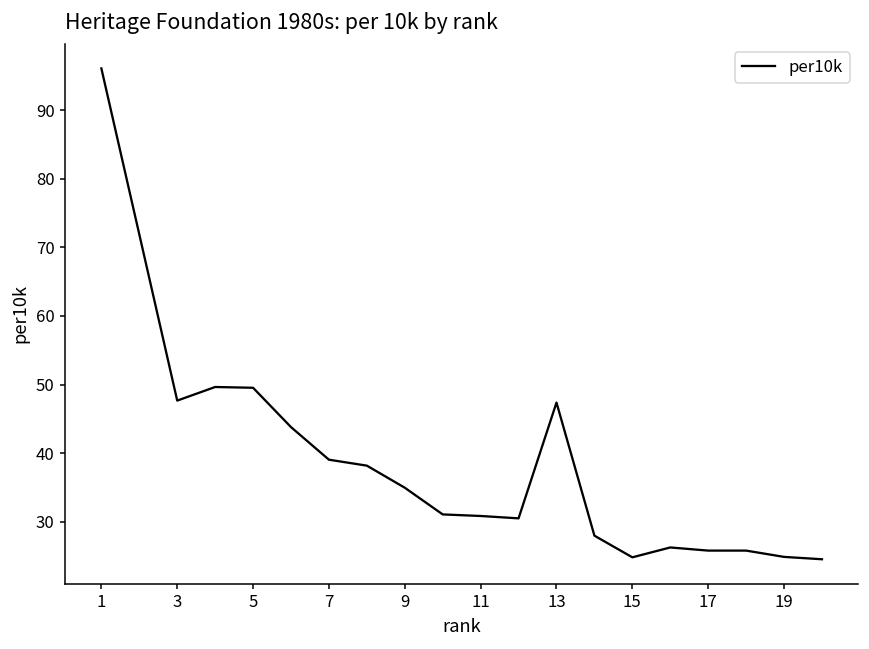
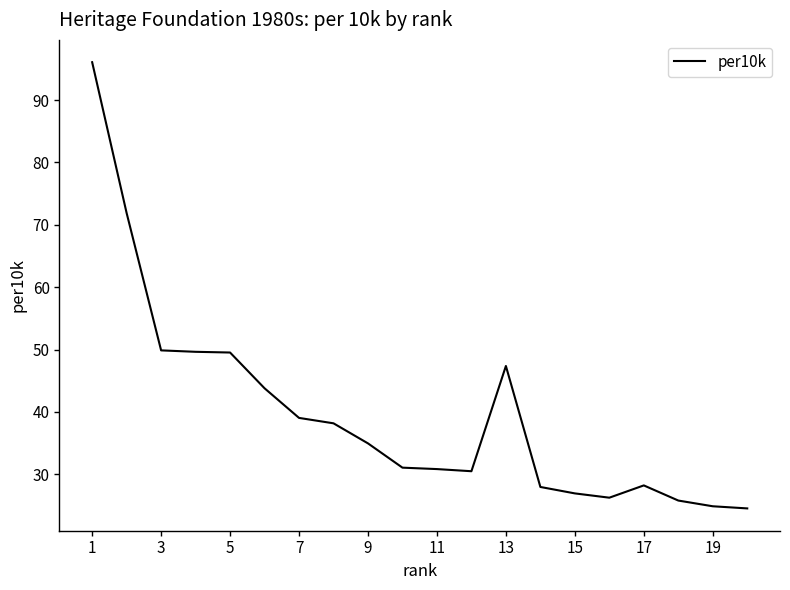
3: 48 -> 50
15: 25 -> 27
17: 26 -> 28
